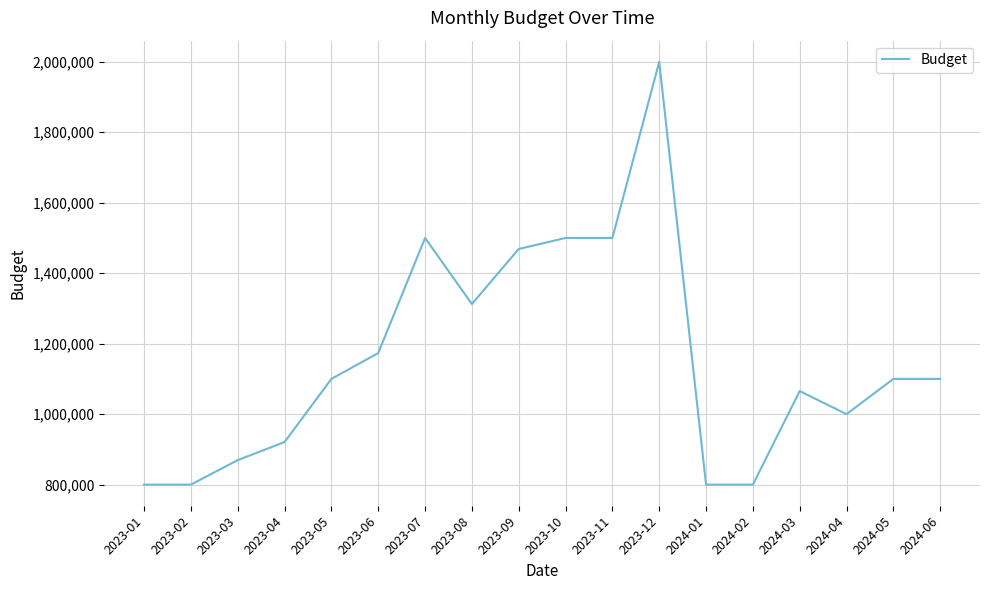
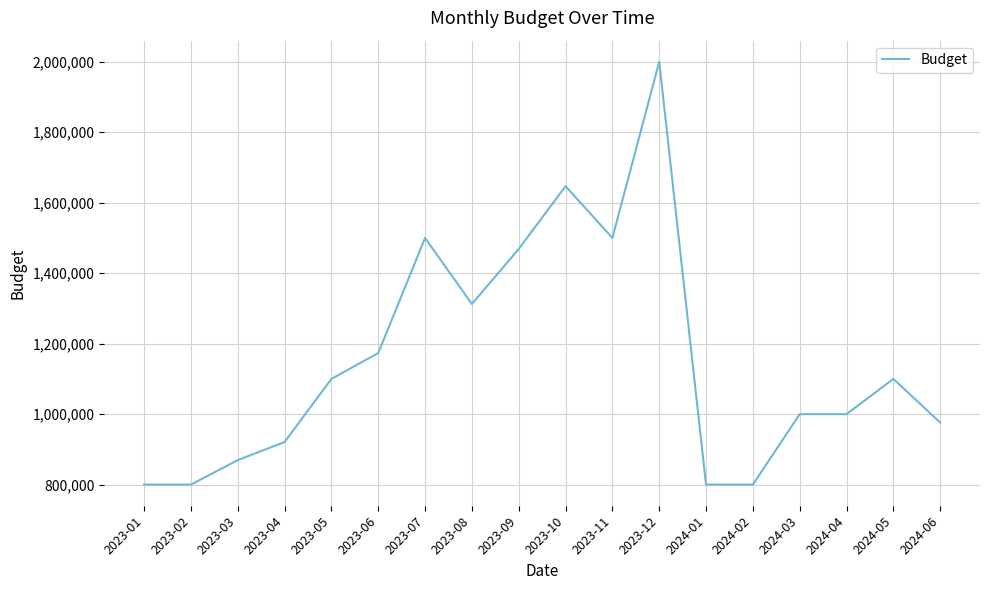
2023-10: 1,500,000 -> 1,650,000
2024-03: 1,070,000 -> 1,000,000
2024-06: 1,100,000 -> 980,000
